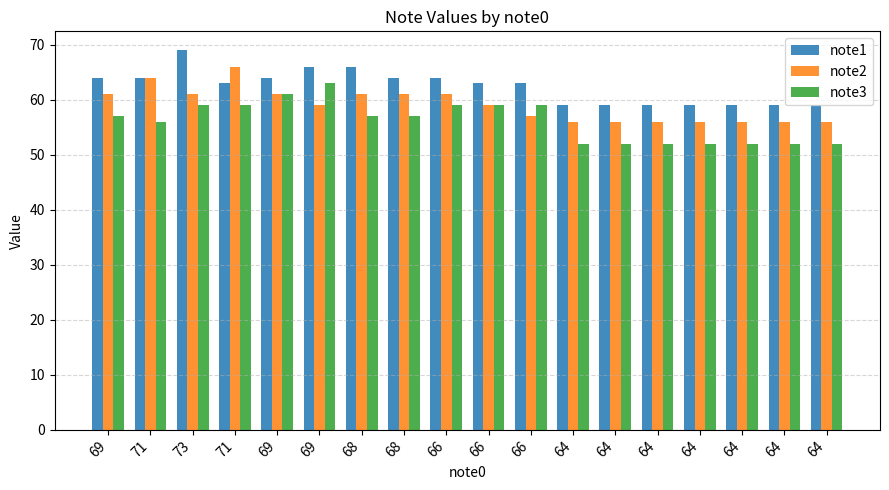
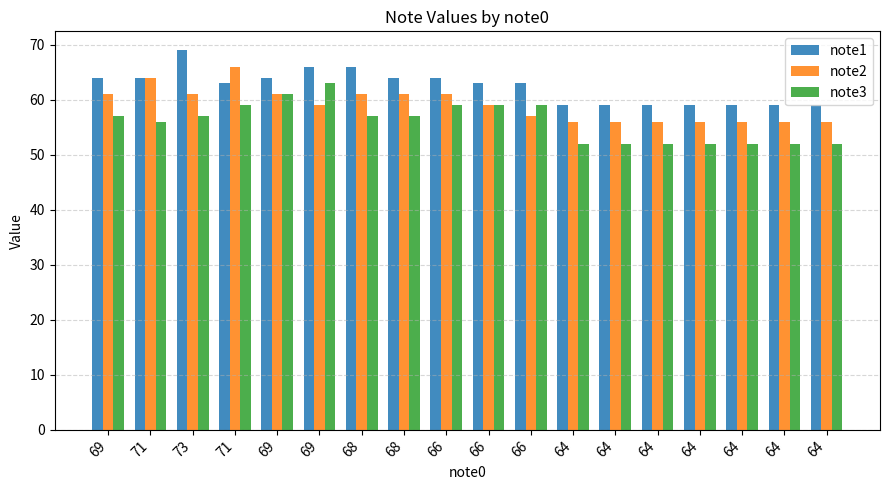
note3, 73: 59 -> 57
